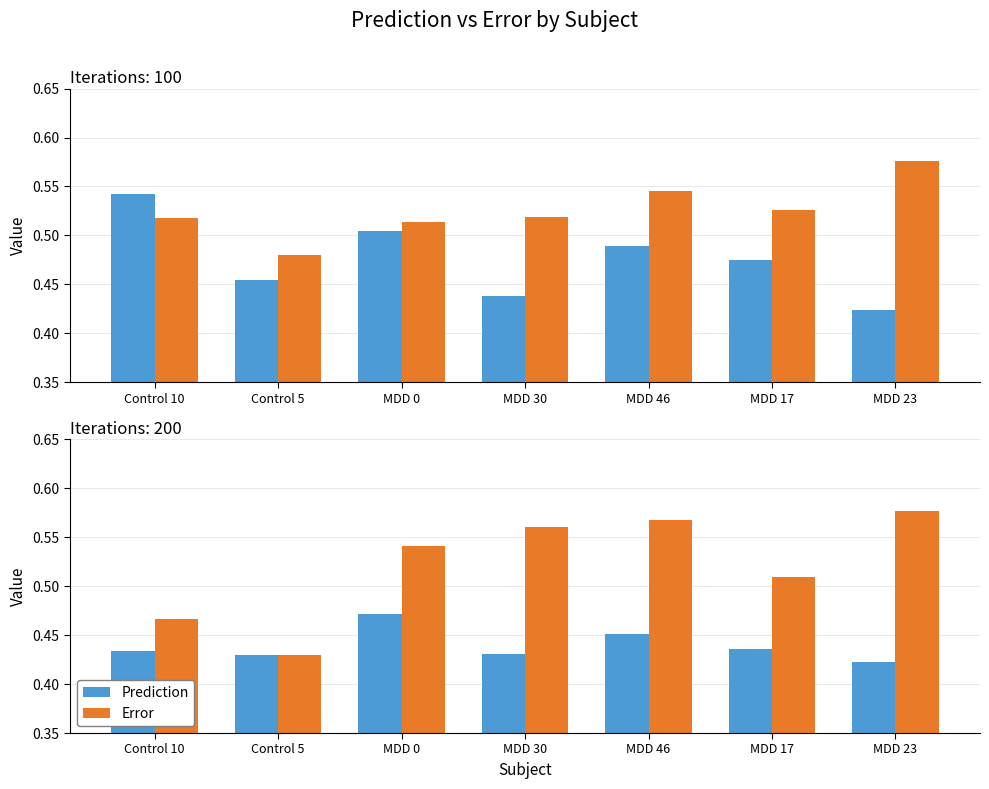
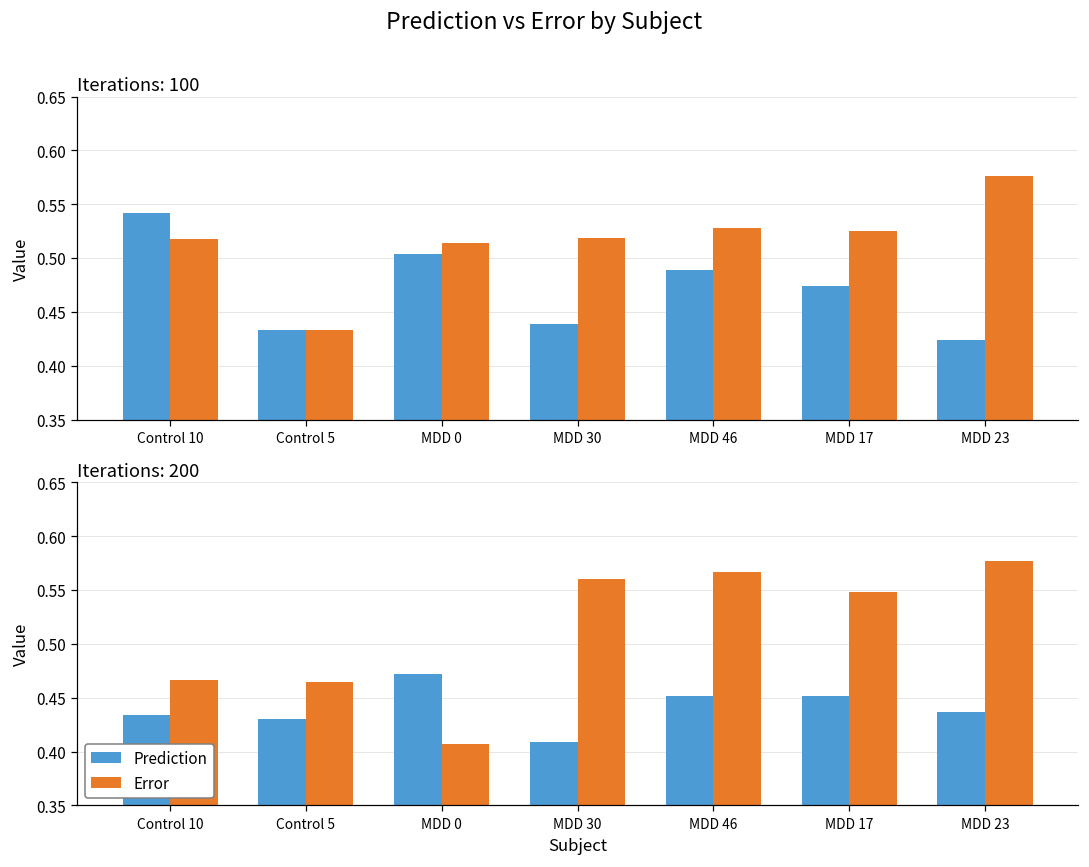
Iterations: 100, Prediction, Control 5: 0.45 -> 0.43
Iterations: 100, Error, Control 5: 0.48 -> 0.43
Iterations: 100, Error, MDD 46: 0.55 -> 0.53
Iterations: 200, Error, Control 5: 0.43 -> 0.47
Iterations: 200, Error, MDD 0: 0.54 -> 0.41
Iterations: 200, Prediction, MDD 30: 0.43 -> 0.41
Iterations: 200, Prediction, MDD 17: 0.44 -> 0.45
Iterations: 200, Error, MDD 17: 0.51 -> 0.55
Iterations: 200, Prediction, MDD 23: 0.42 -> 0.44
